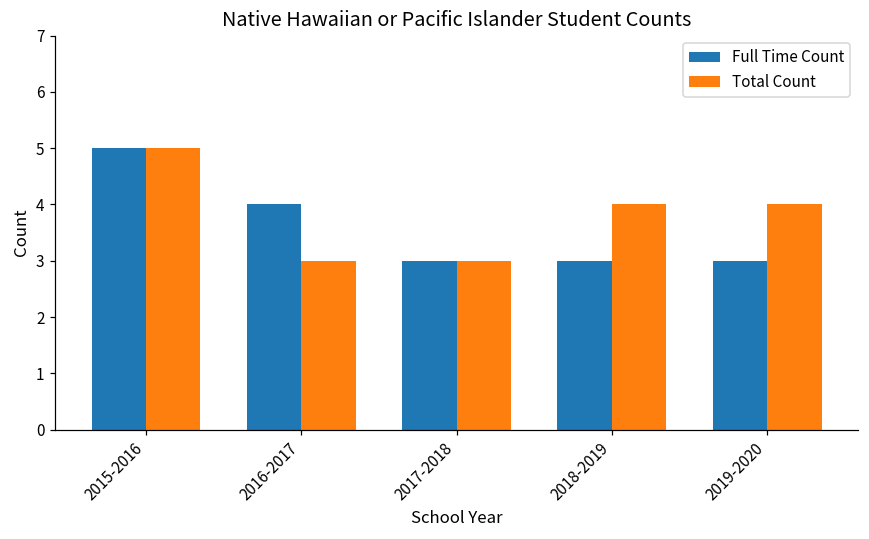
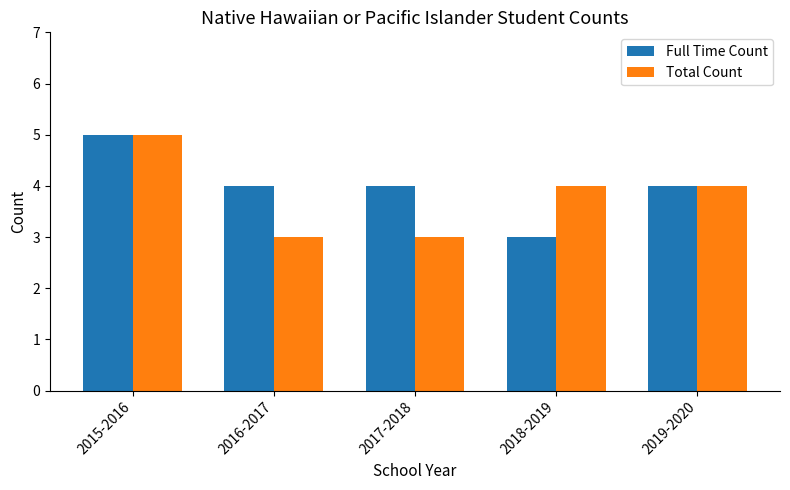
Full Time Count, 2017-2018: 3 -> 4
Full Time Count, 2019-2020: 3 -> 4
